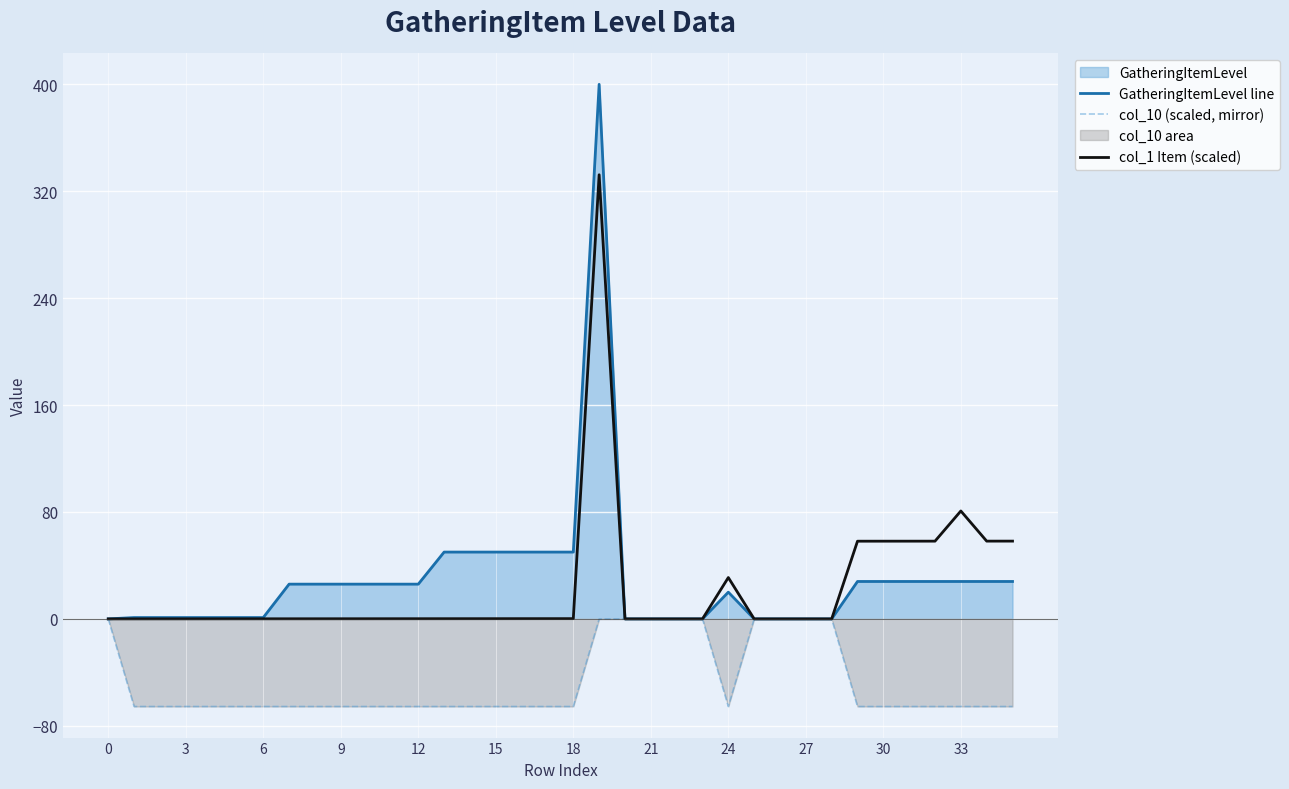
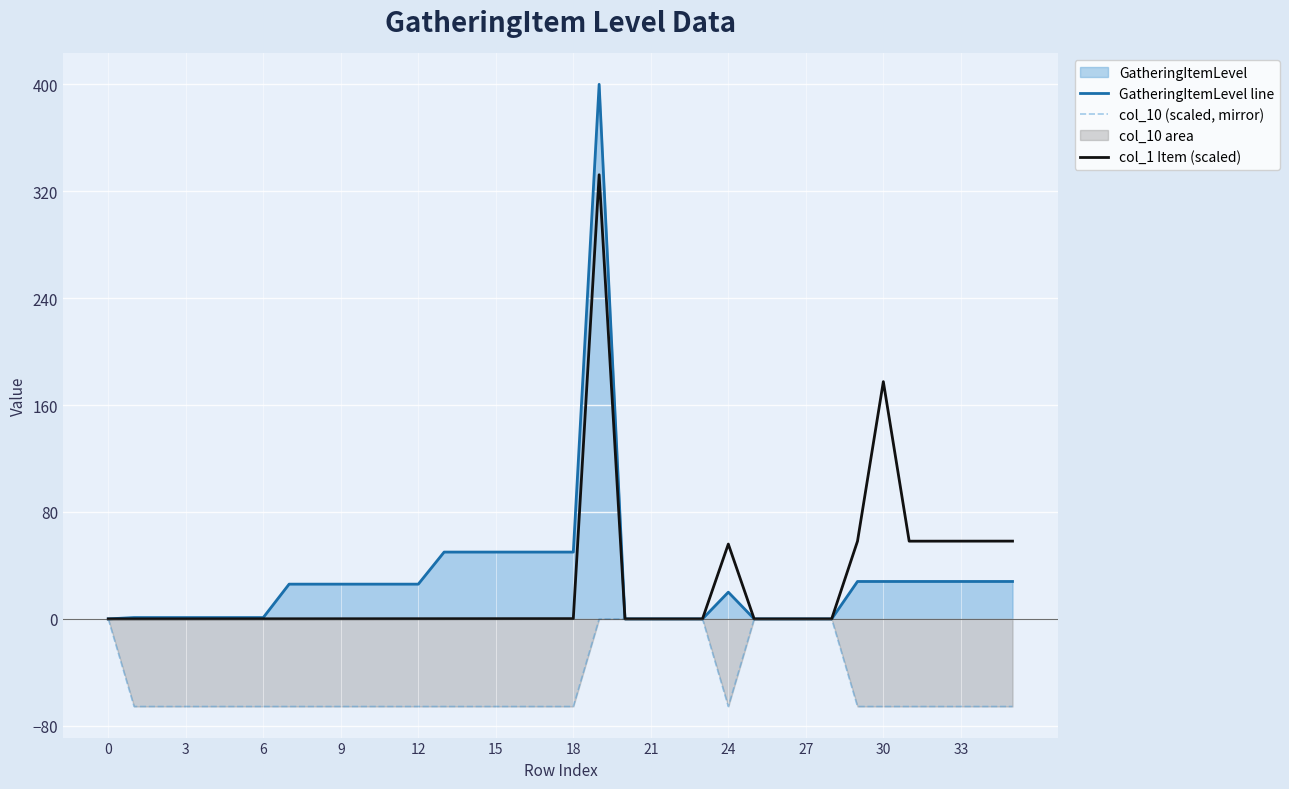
col_1 Item (scaled), 24: 31 -> 56
col_1 Item (scaled), 30: 58 -> 178
col_1 Item (scaled), 33: 81 -> 58
